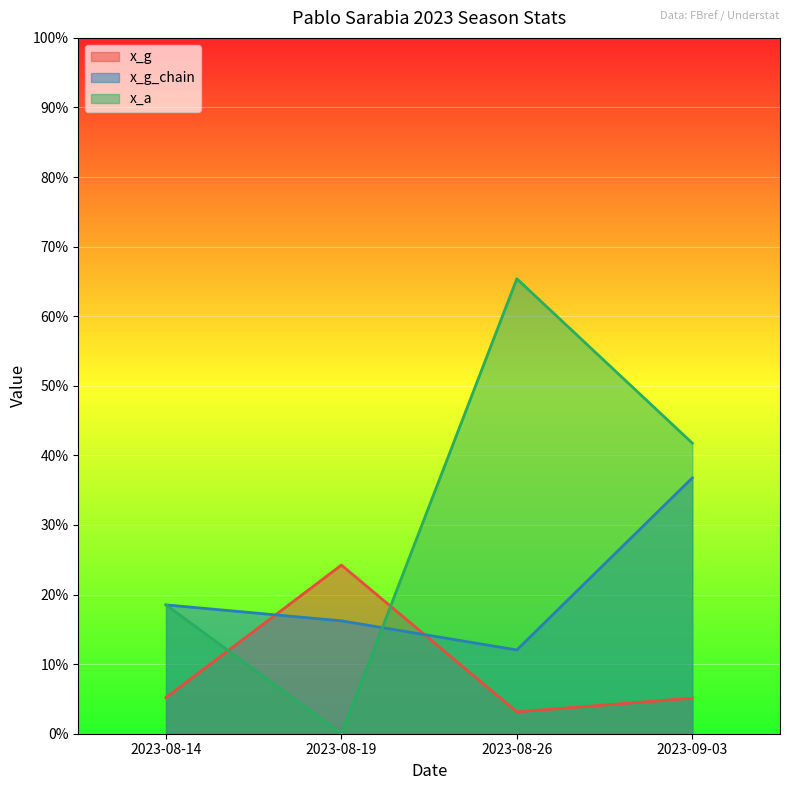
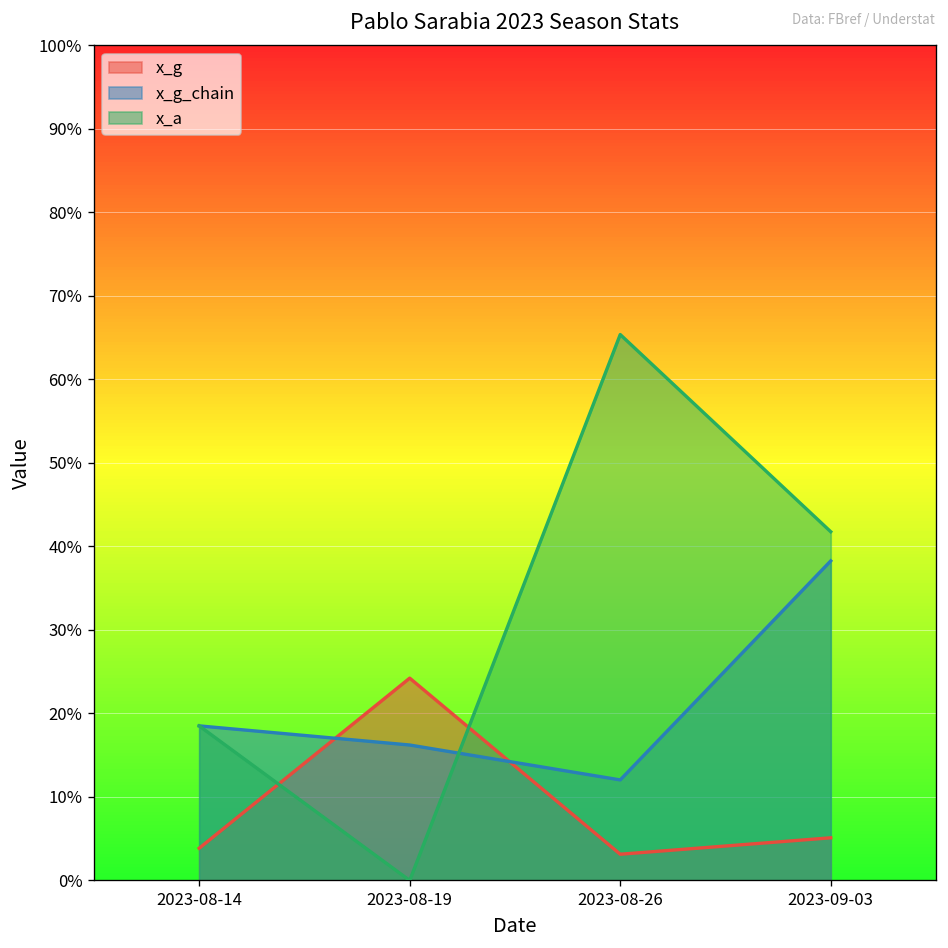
x_g, 2023-08-14: 5% -> 4%
x_g_chain, 2023-09-03: 37% -> 38%
